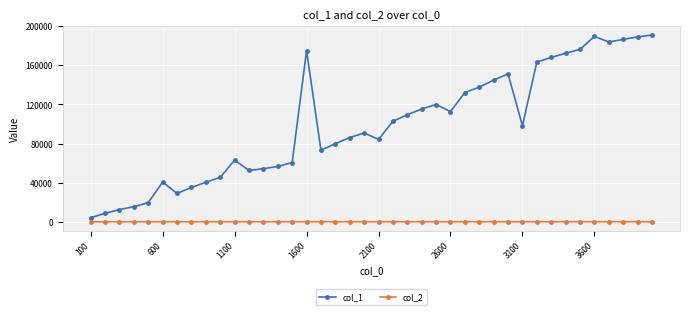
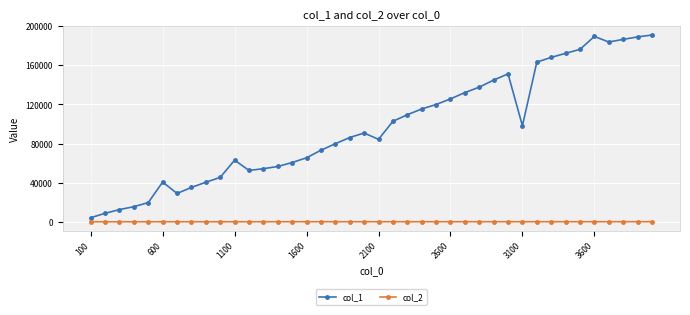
col_1, 1600: 170000 -> 70000
col_1, 2600: 110000 -> 130000
